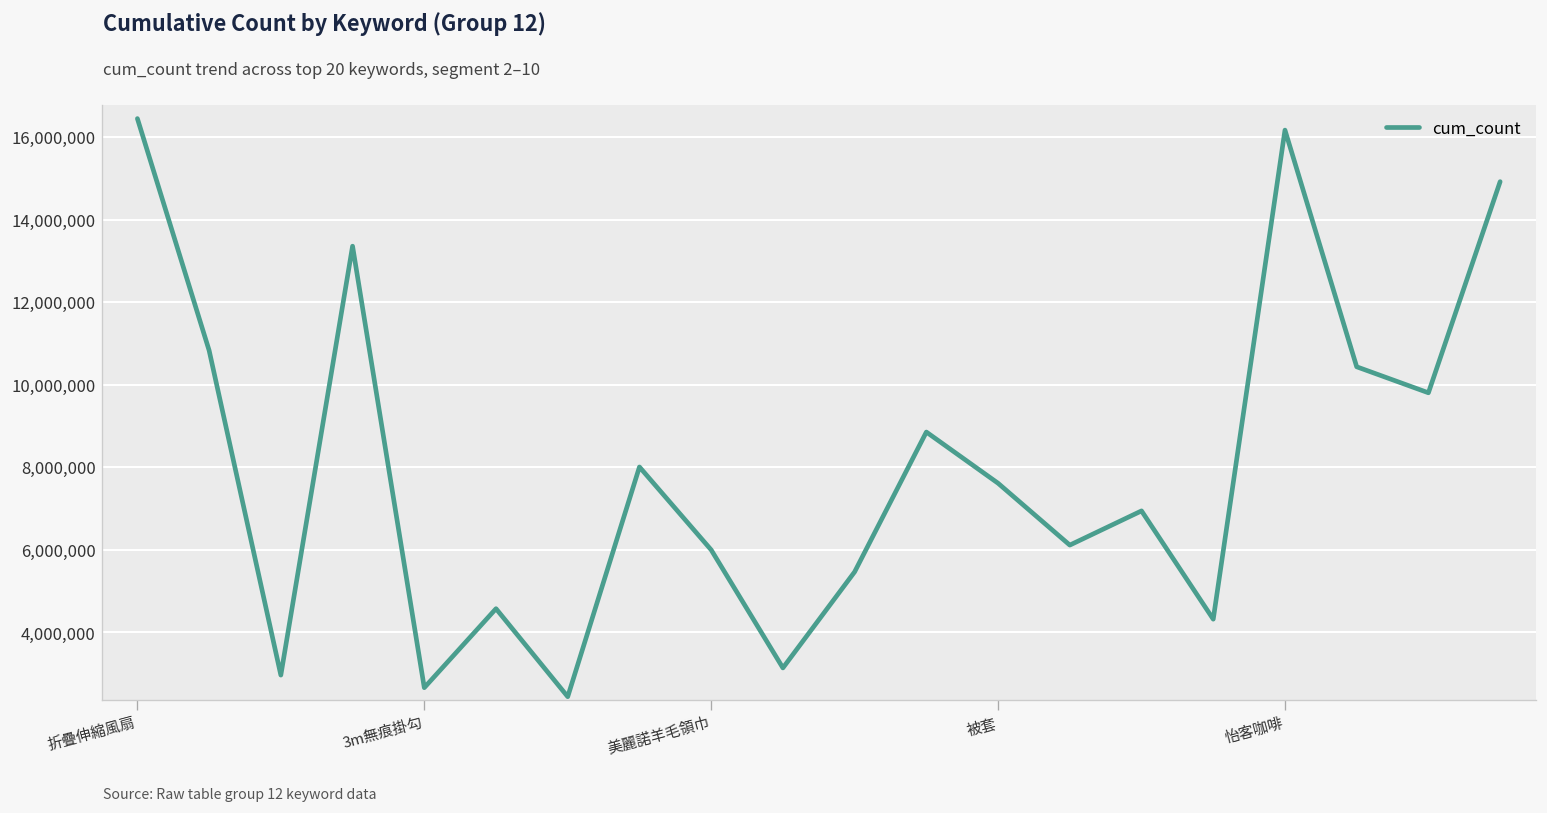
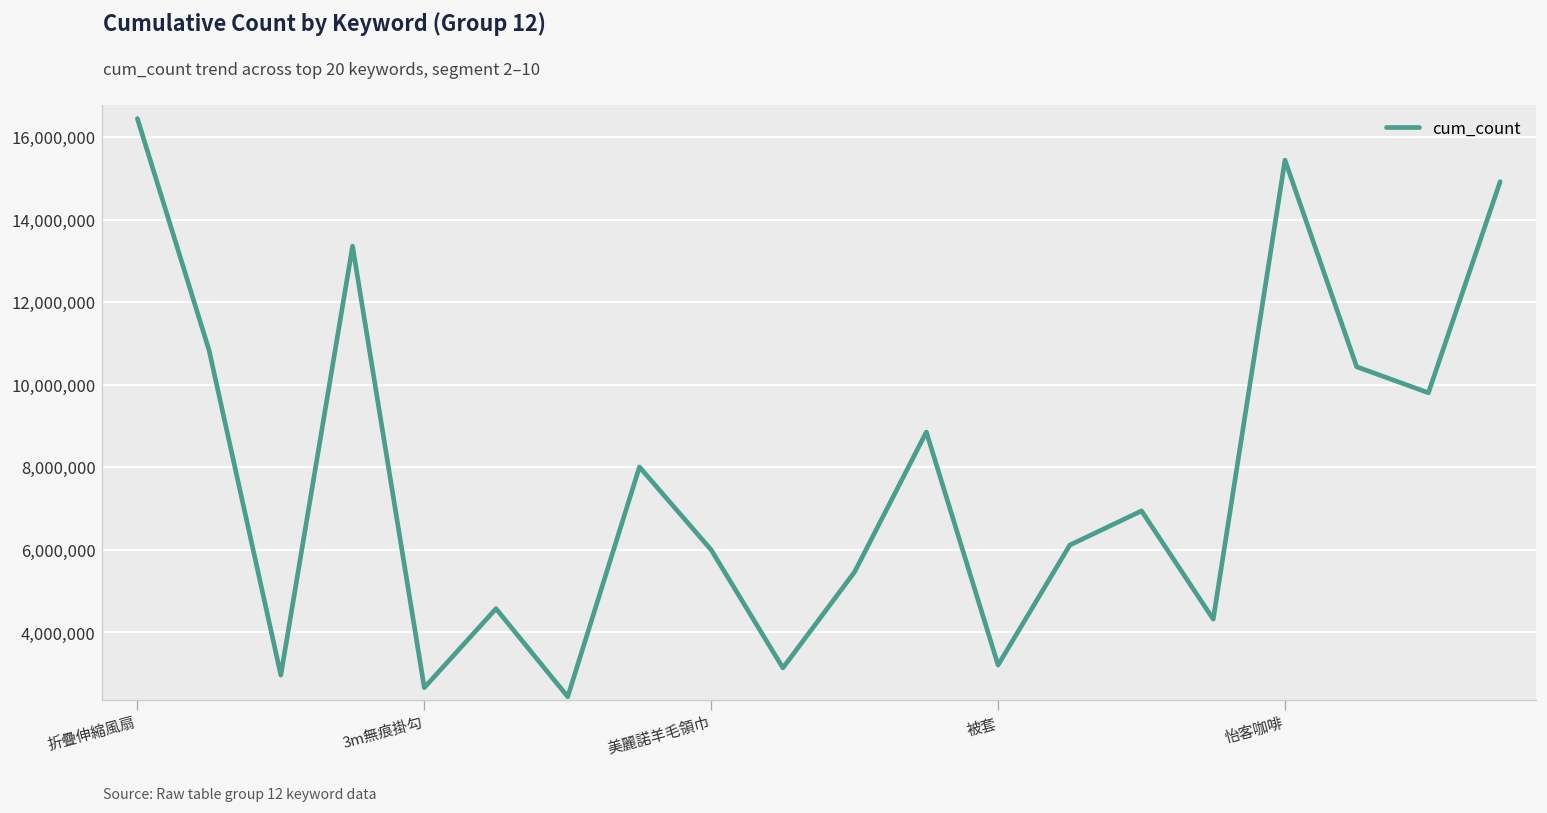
被套: 7,600,000 -> 3,200,000
怡客咖啡: 16,200,000 -> 15,400,000
